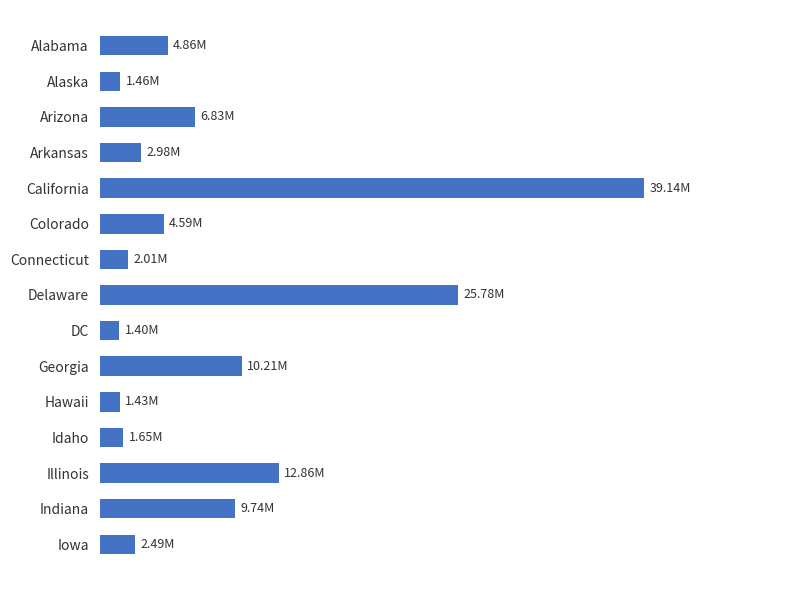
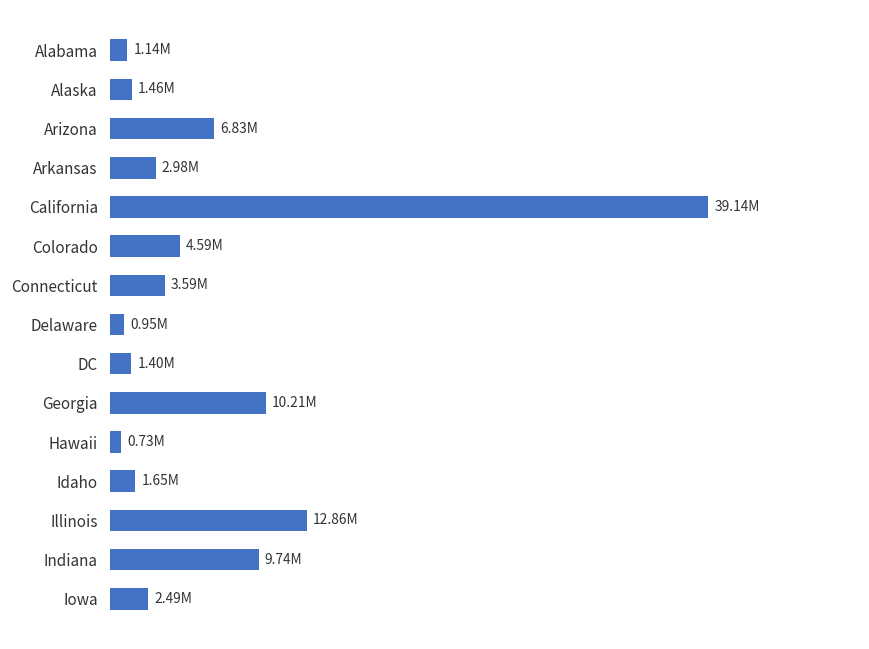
Alabama: 4.86M -> 1.14M
Connecticut: 2.01M -> 3.59M
Delaware: 25.78M -> 0.95M
Hawaii: 1.43M -> 0.73M
